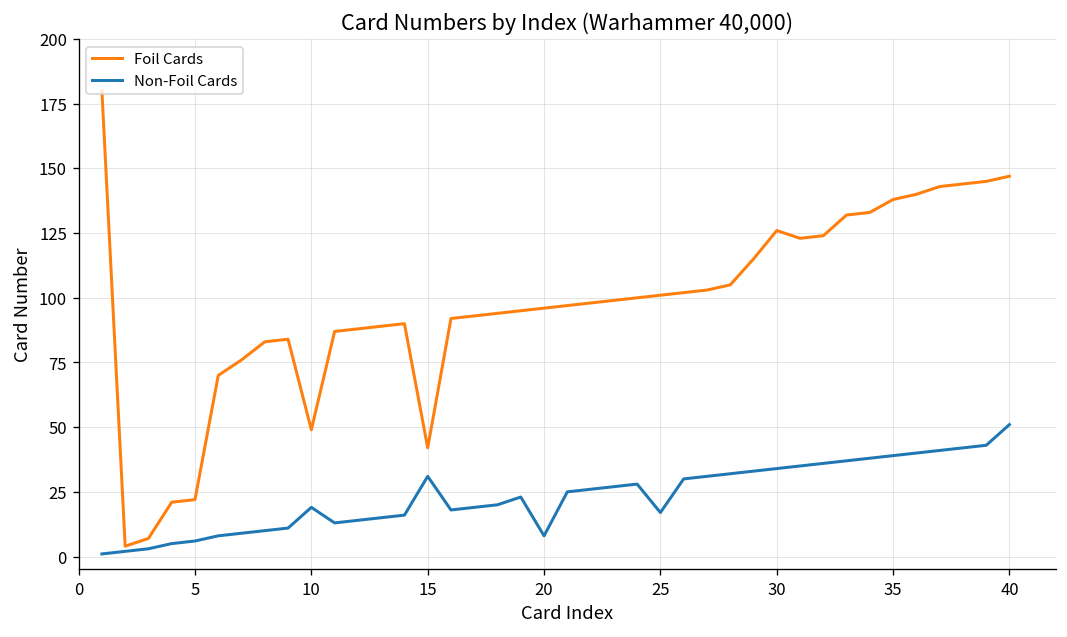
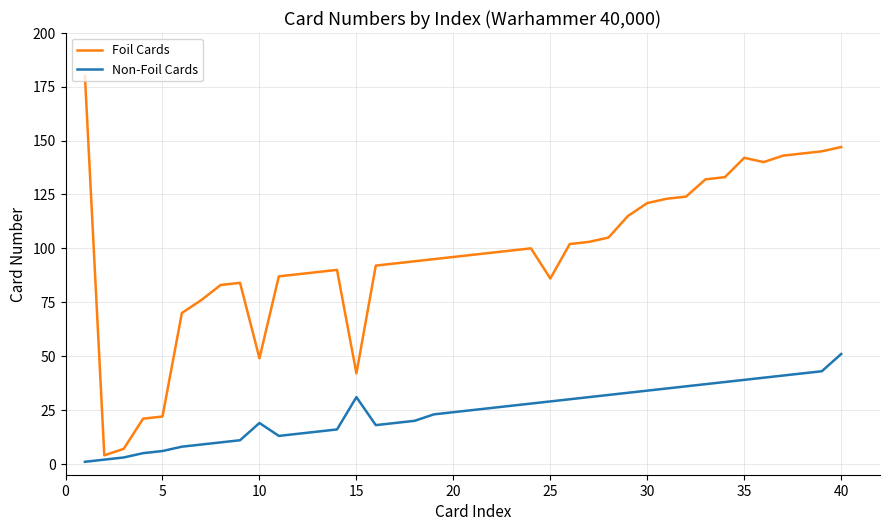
Non-Foil Cards, 20: 8 -> 24
Foil Cards, 25: 101 -> 86
Non-Foil Cards, 25: 17 -> 29
Foil Cards, 30: 126 -> 121
Foil Cards, 35: 138 -> 142
